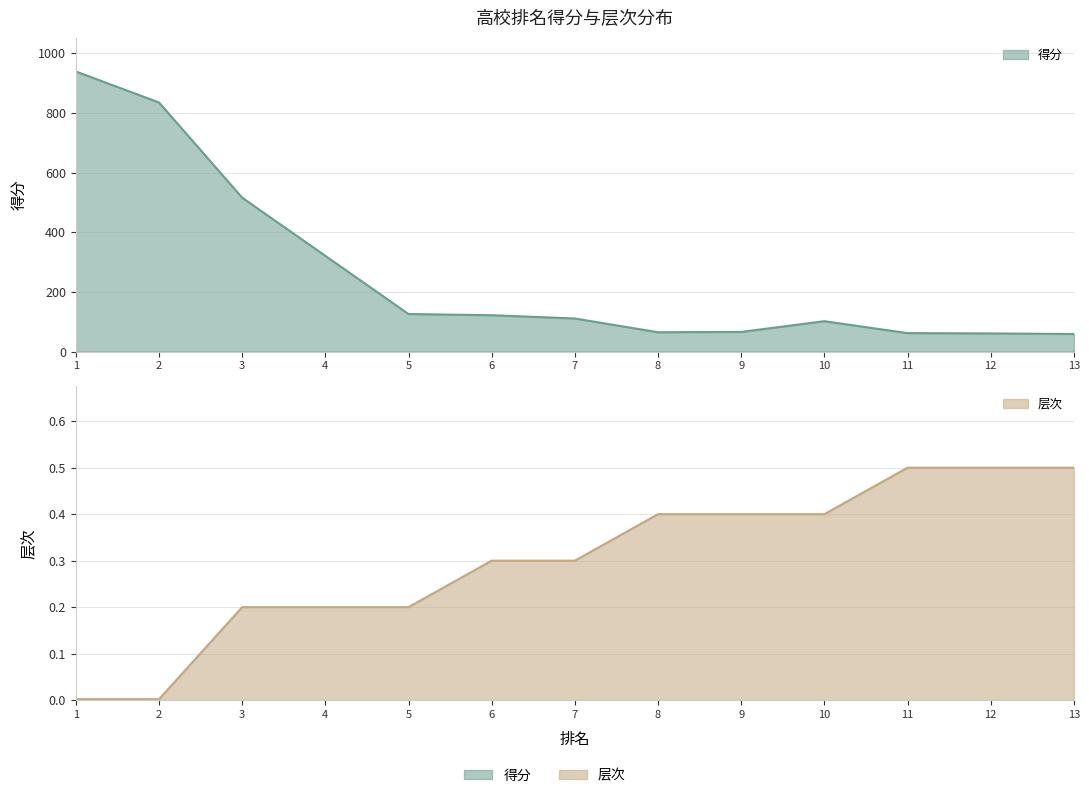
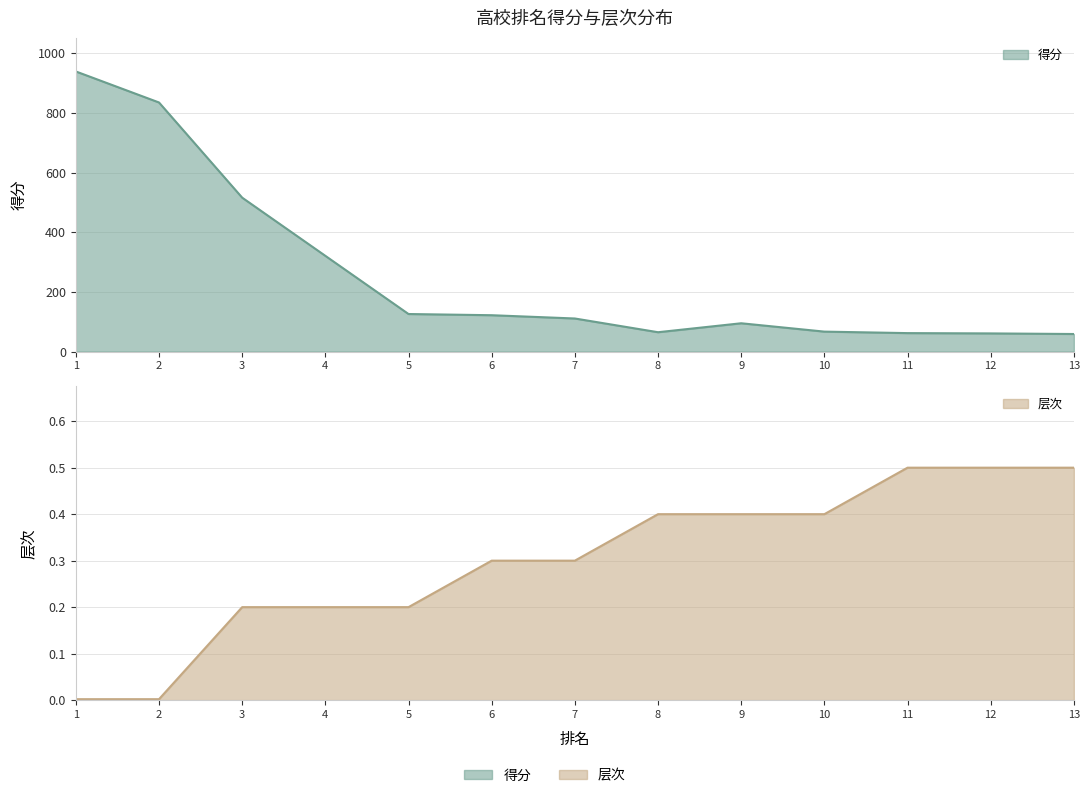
高校排名得分与层次分布, 9: 70 -> 100
高校排名得分与层次分布, 10: 100 -> 70
